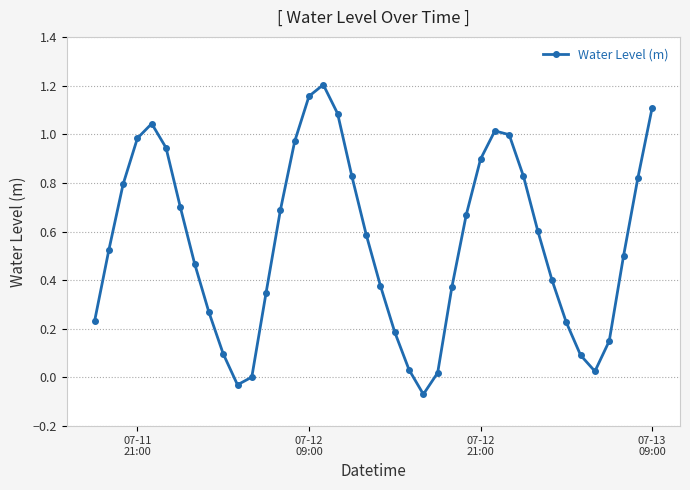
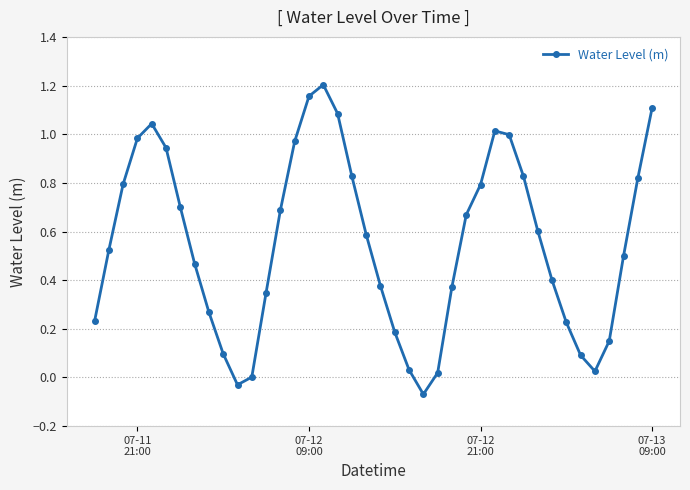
07-12 21:00: 0.90 -> 0.79
